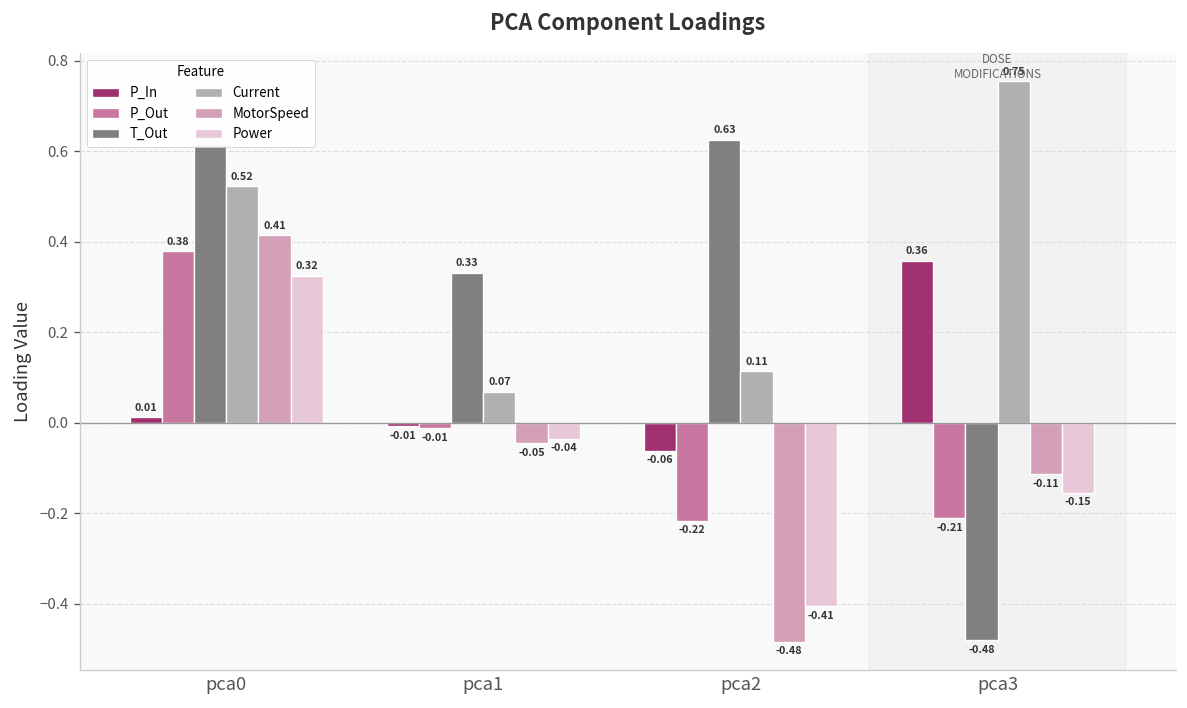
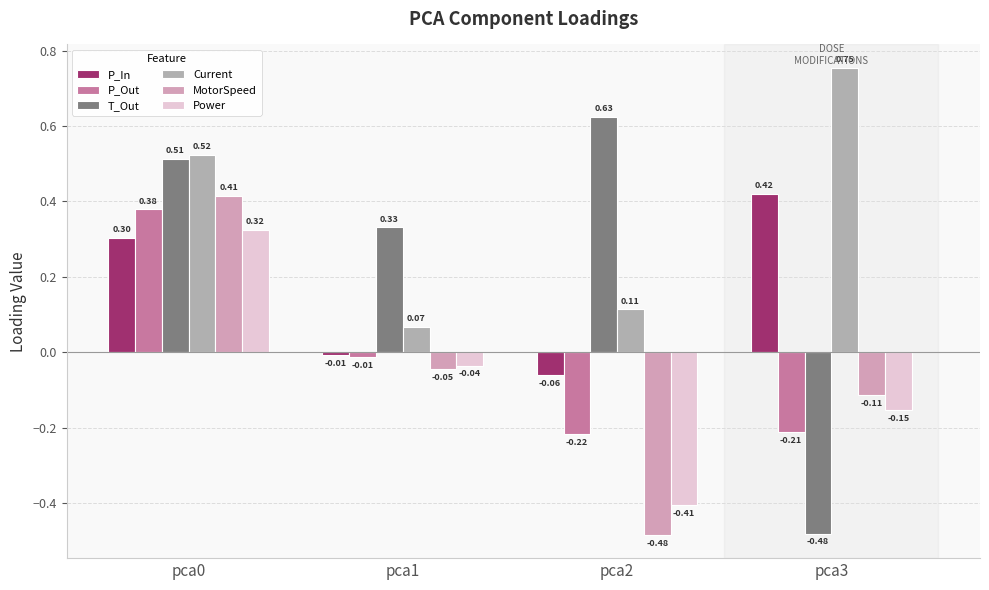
P_In, pca0: 0.01 -> 0.30
T_Out, pca0: 0.62 -> 0.51
P_In, pca3: 0.36 -> 0.42
